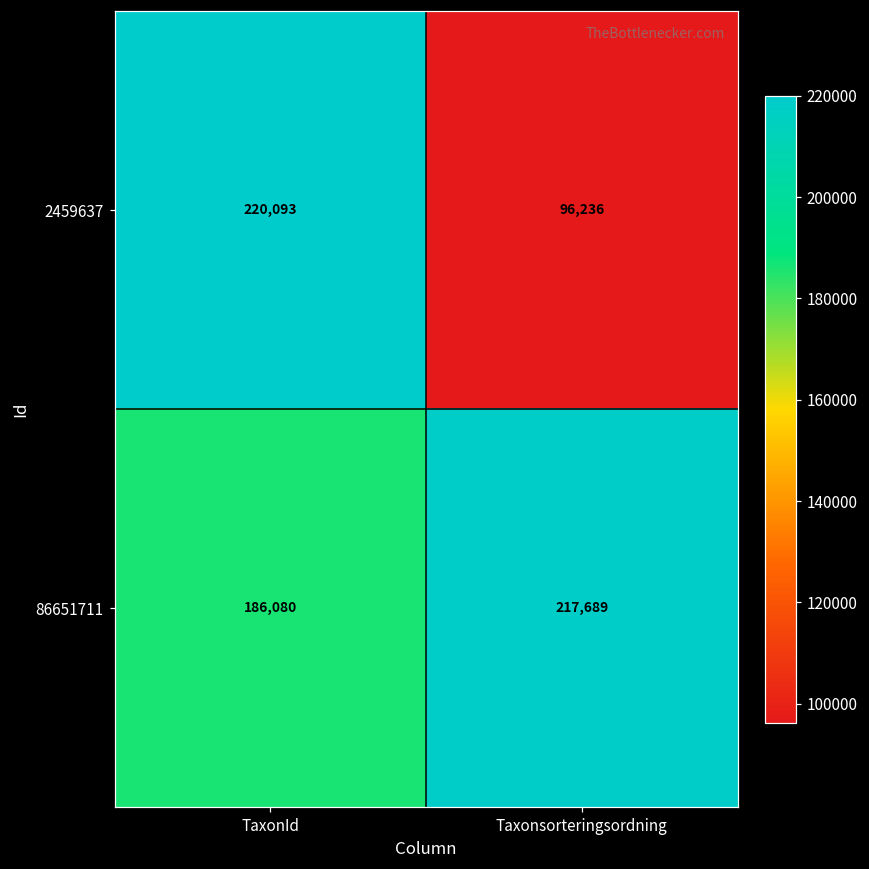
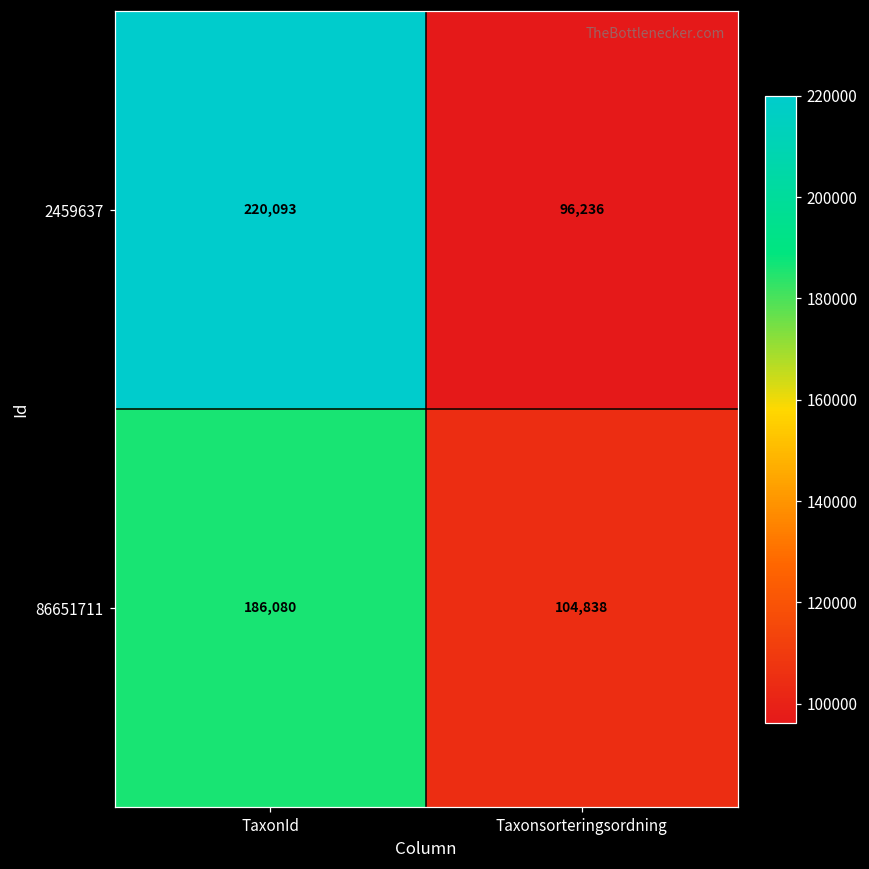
86651711, Taxonsorteringsordning: 217,689 -> 104,838
